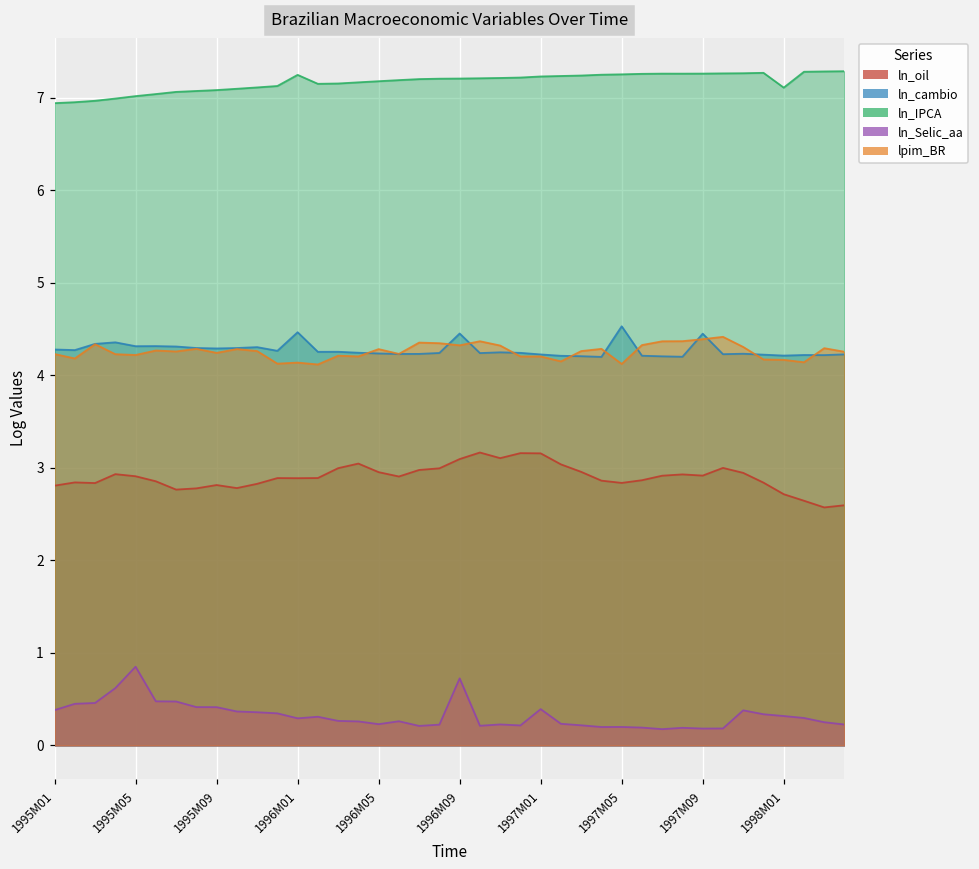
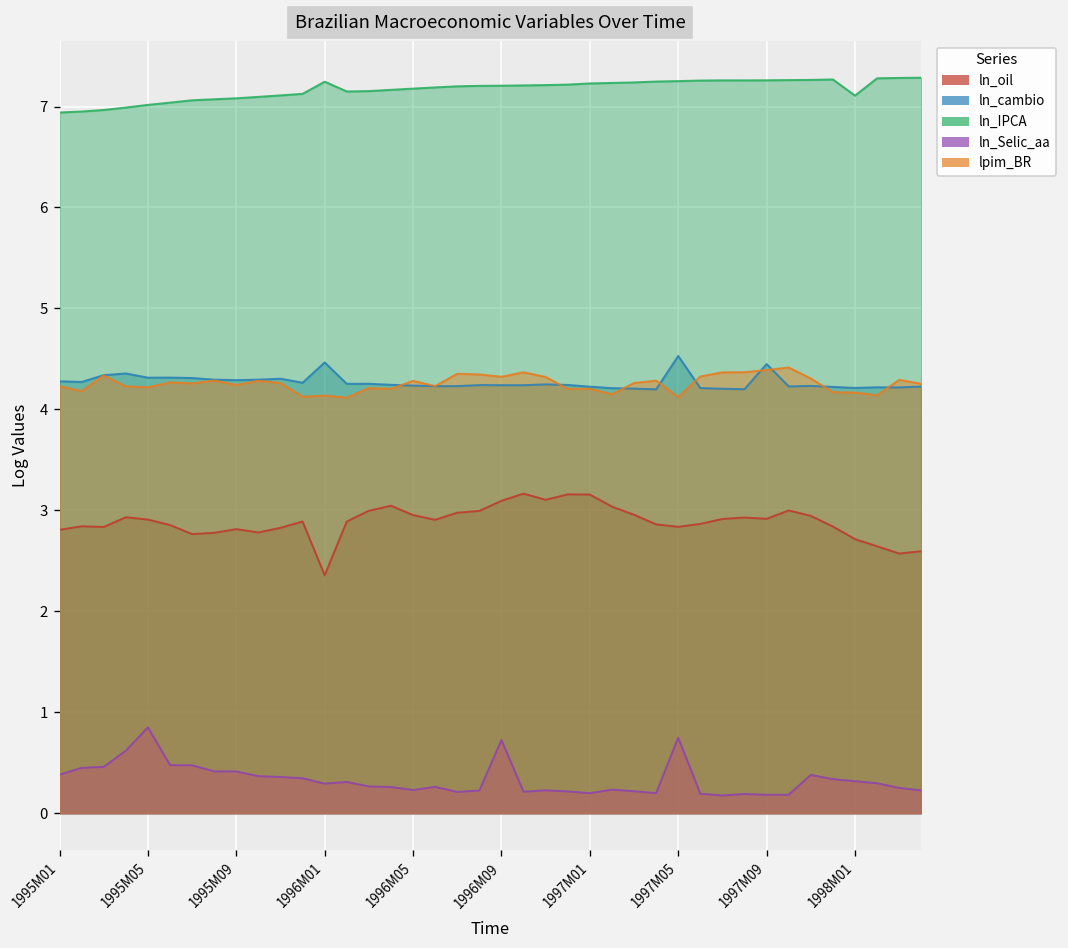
ln_oil, 1996M01: 2.9 -> 2.4
ln_cambio, 1996M09: 4.5 -> 4.2
ln_Selic_aa, 1997M01: 0.4 -> 0.2
ln_Selic_aa, 1997M05: 0.2 -> 0.7
